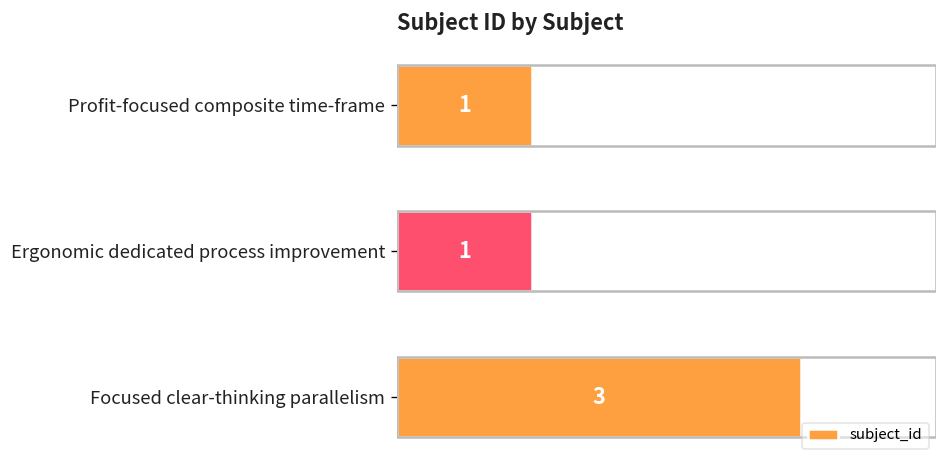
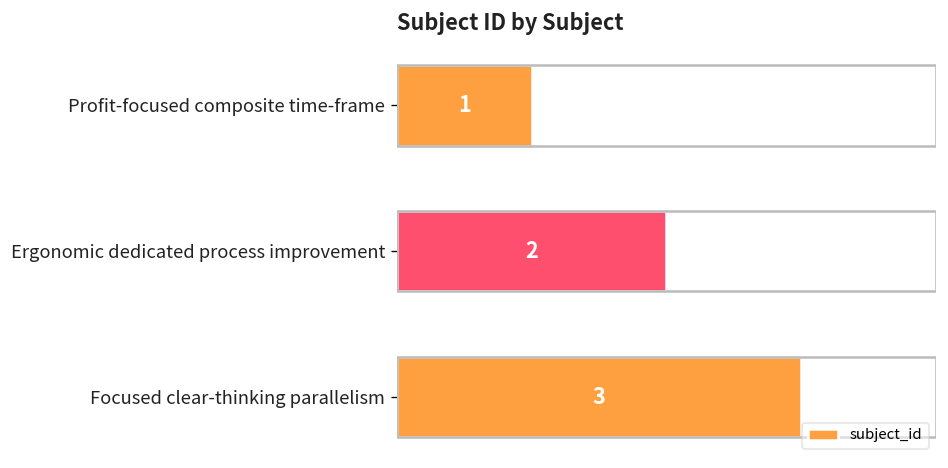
Ergonomic dedicated process improvement: 1 -> 2
